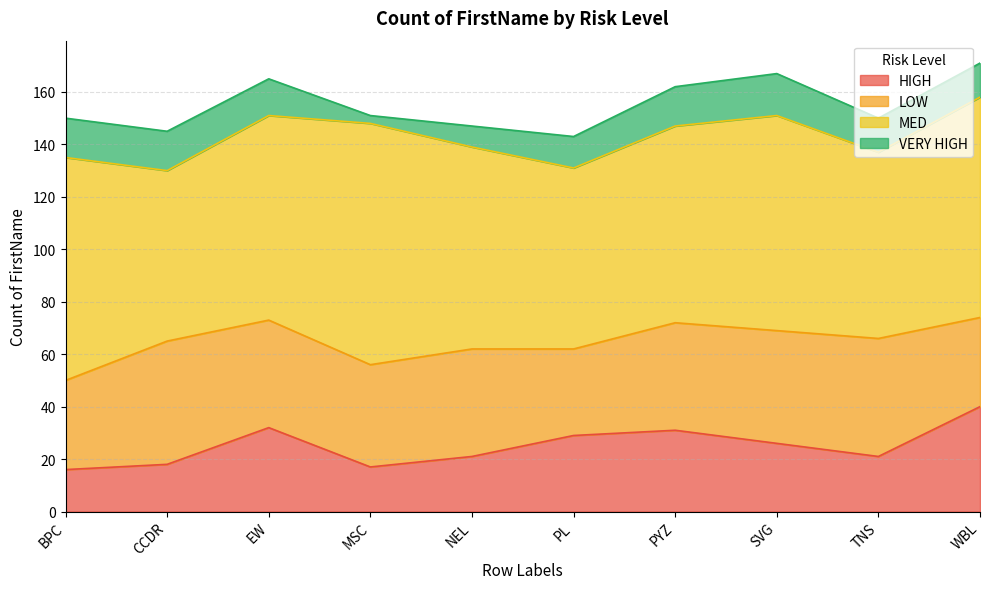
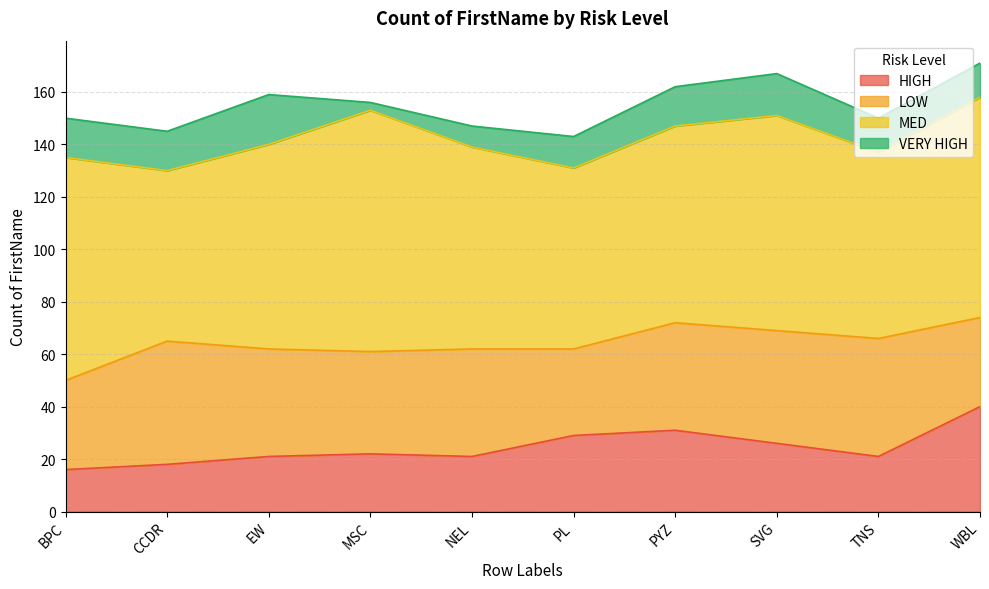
HIGH, EW: 32 -> 21
VERY HIGH, EW: 14 -> 19
HIGH, MSC: 17 -> 22
